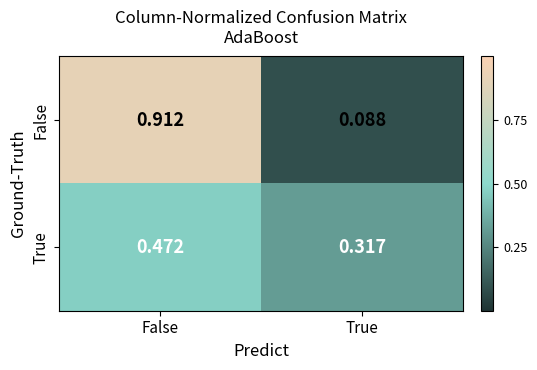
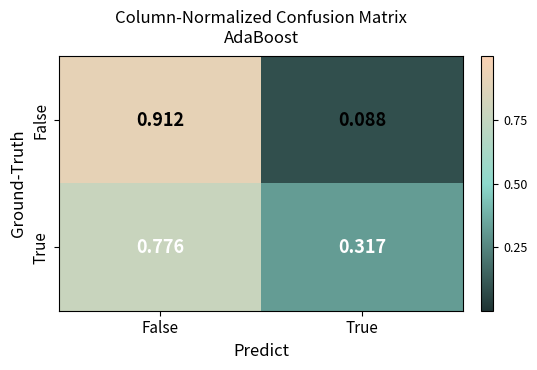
True, False: 0.472 -> 0.776
